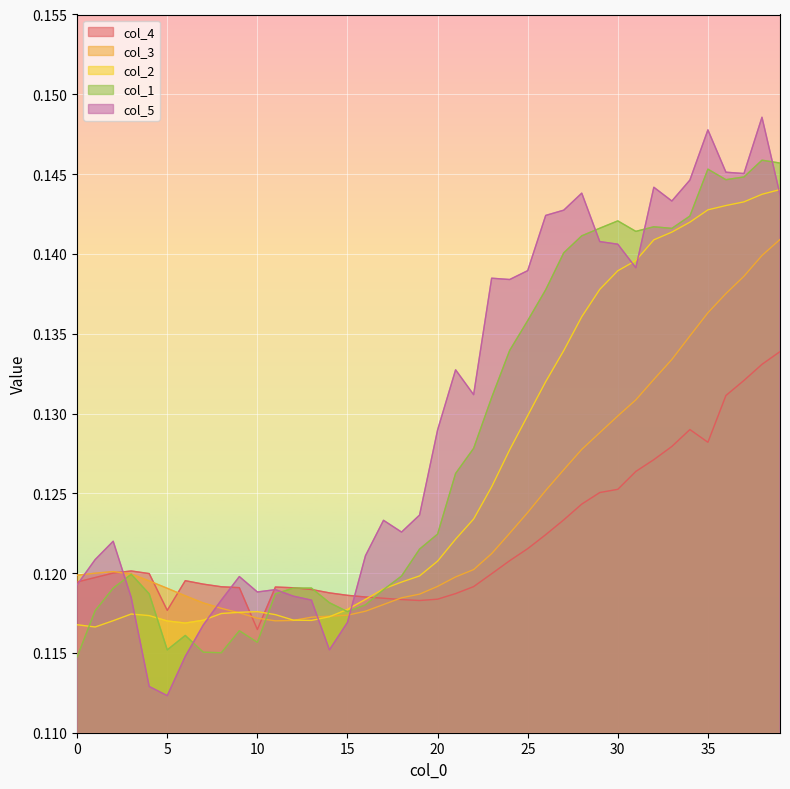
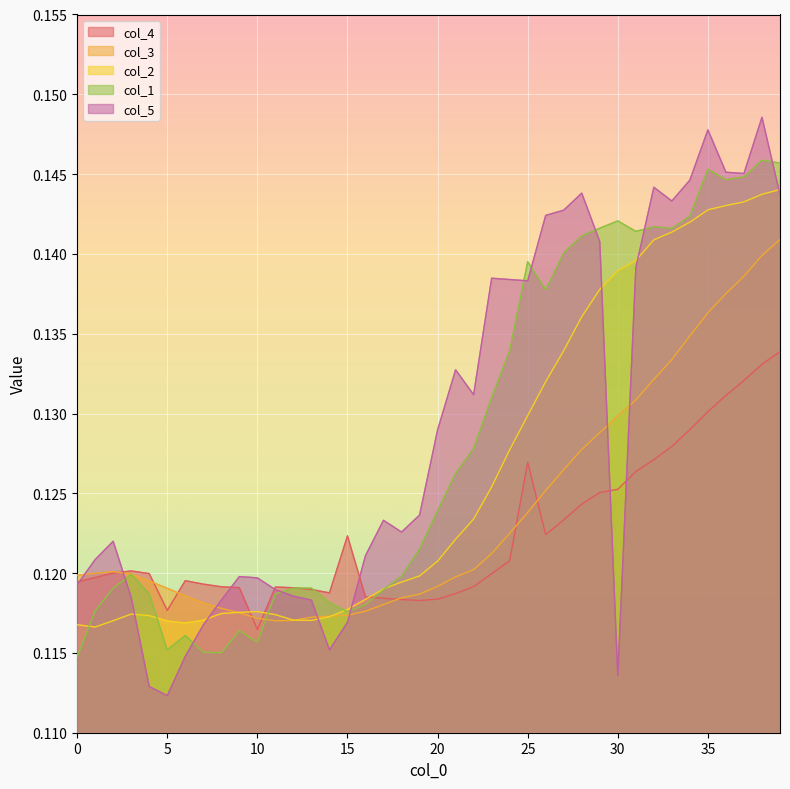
col_5, 10: 0.1188 -> 0.1197
col_4, 15: 0.1186 -> 0.1223
col_1, 20: 0.1224 -> 0.1239
col_4, 25: 0.1215 -> 0.1269
col_1, 25: 0.1358 -> 0.1395
col_5, 25: 0.1390 -> 0.1383
col_5, 30: 0.1406 -> 0.1136
col_4, 35: 0.1282 -> 0.1301
